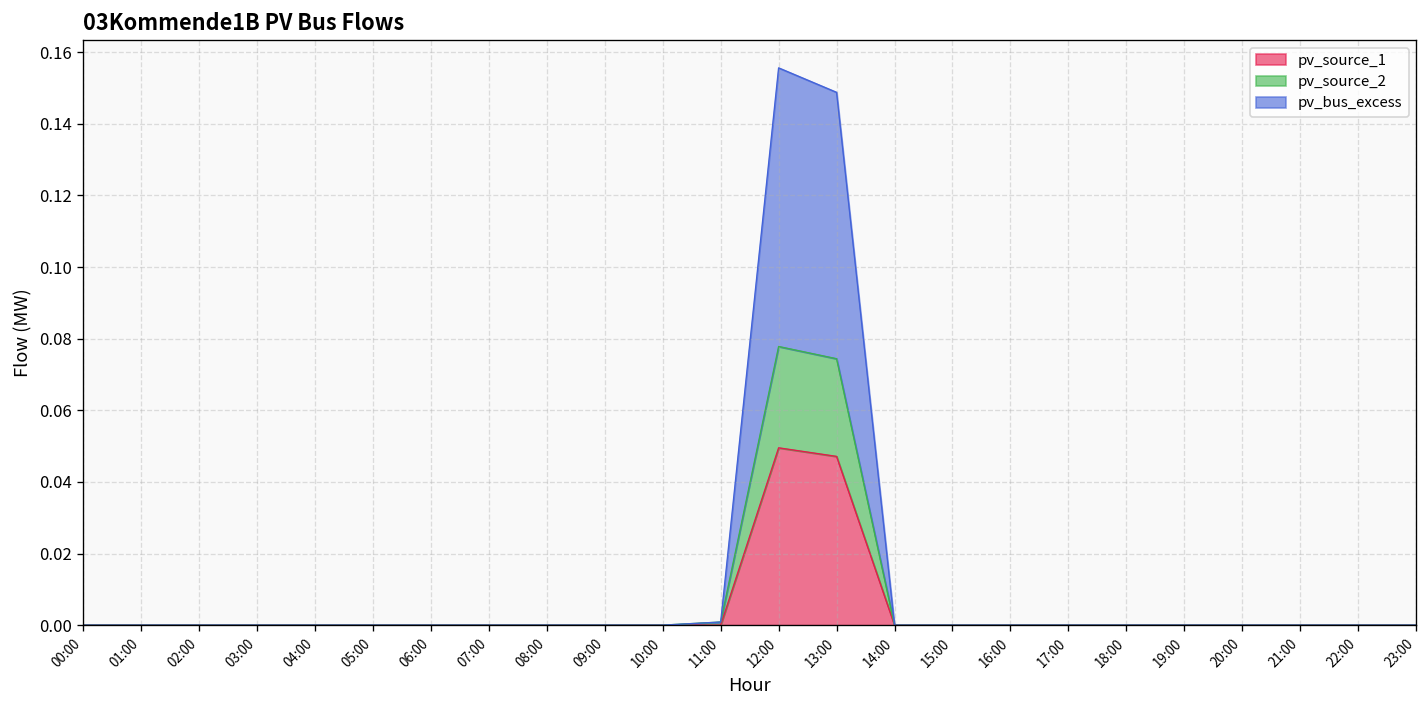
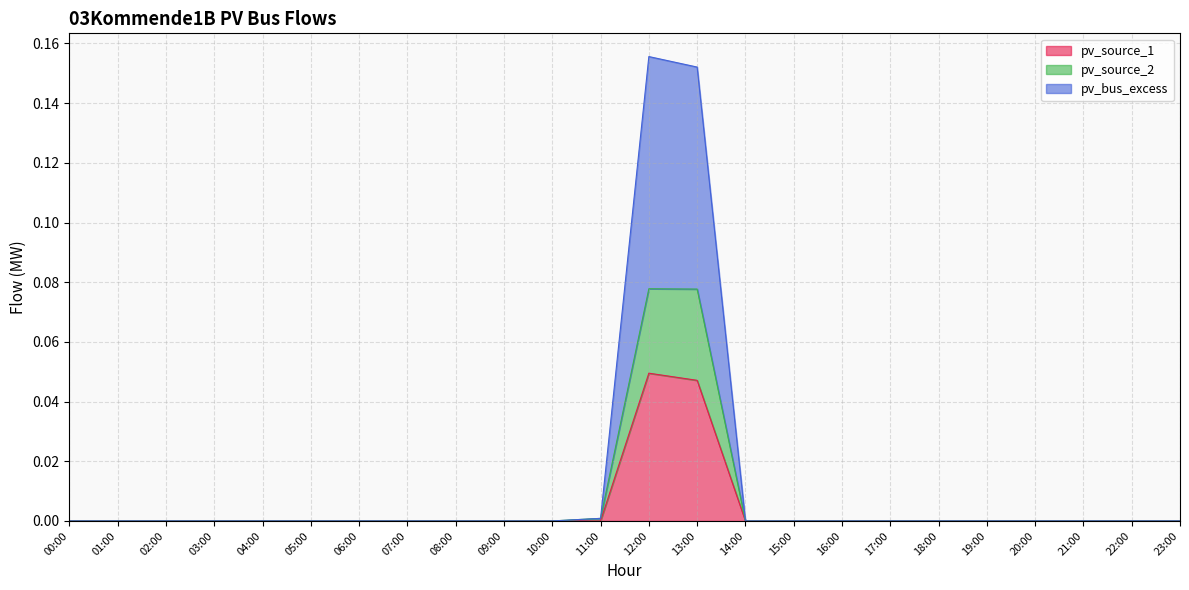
pv_source_2, 13:00: 0.027 -> 0.031
